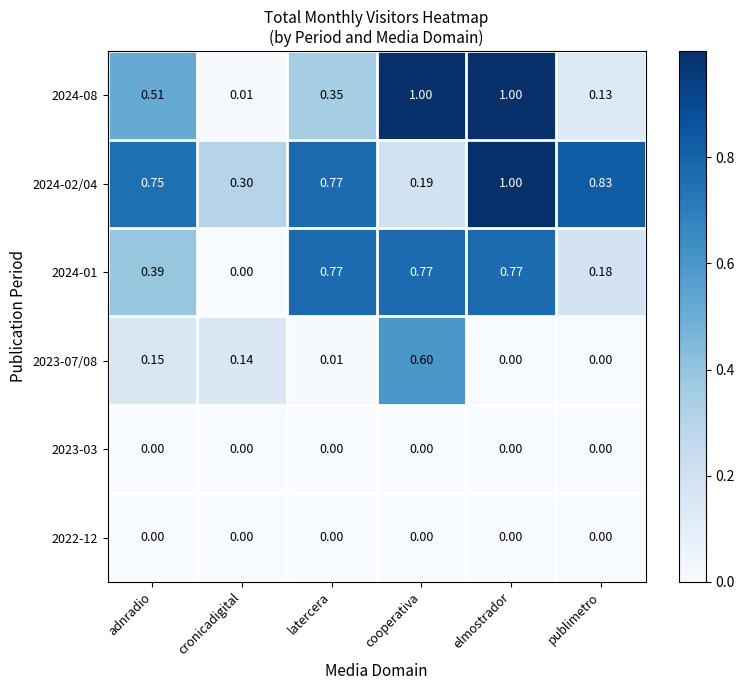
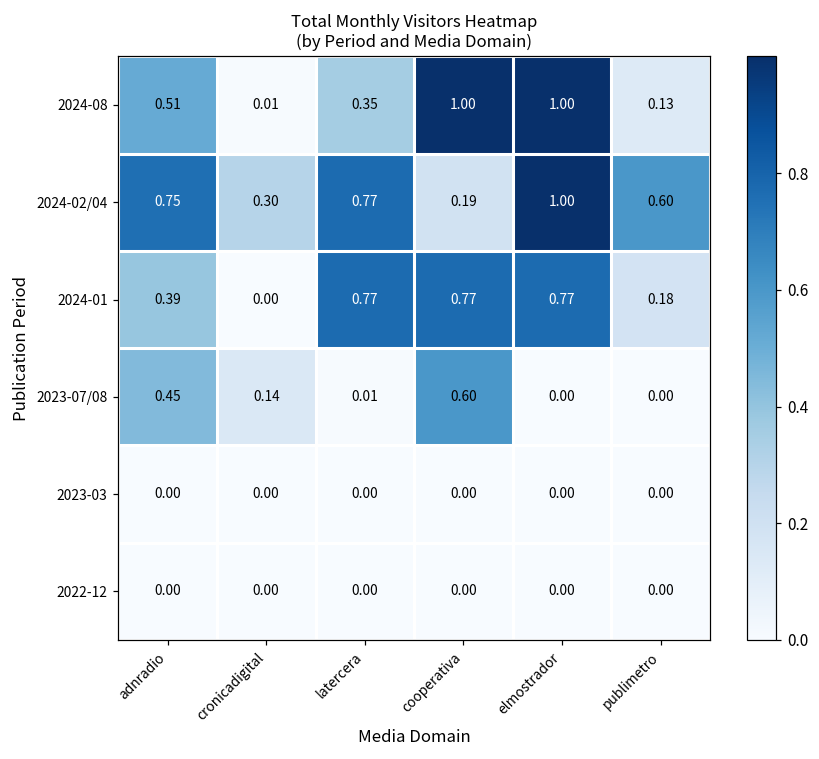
2024-02/04, publimetro: 0.83 -> 0.60
2023-07/08, adnradio: 0.15 -> 0.45
